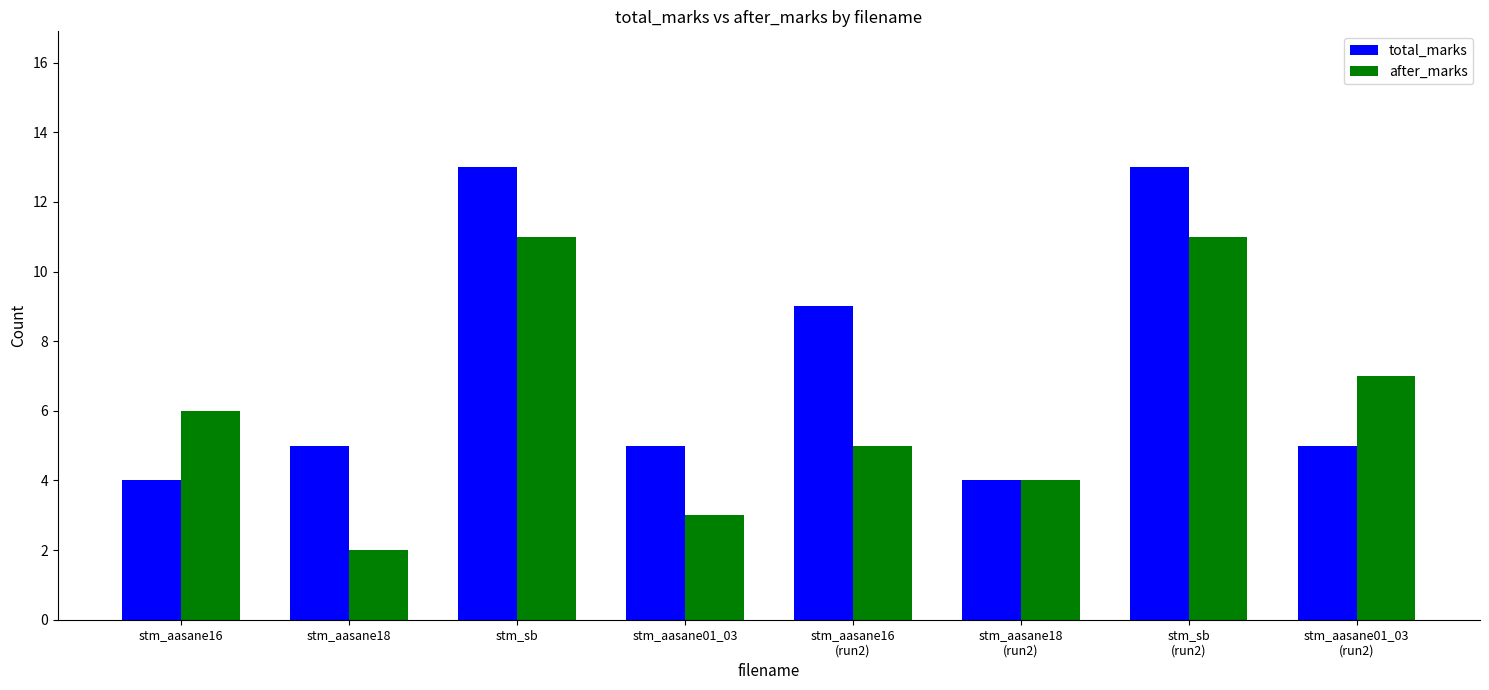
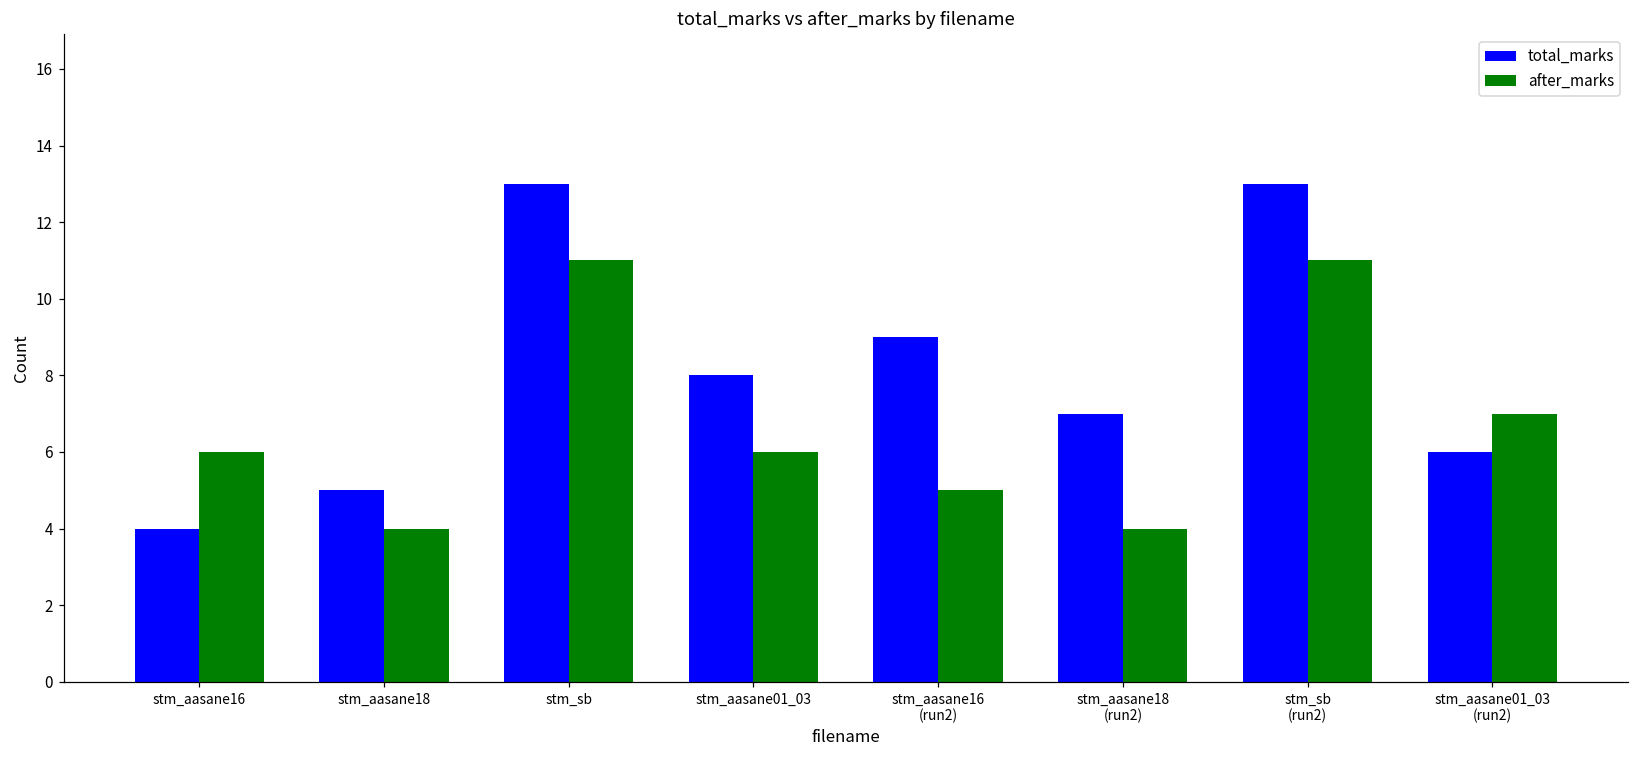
after_marks, stm_aasane18: 2 -> 4
total_marks, stm_aasane01_03: 5 -> 8
after_marks, stm_aasane01_03: 3 -> 6
total_marks, stm_aasane18 (run2): 4 -> 7
total_marks, stm_aasane01_03 (run2): 5 -> 6
